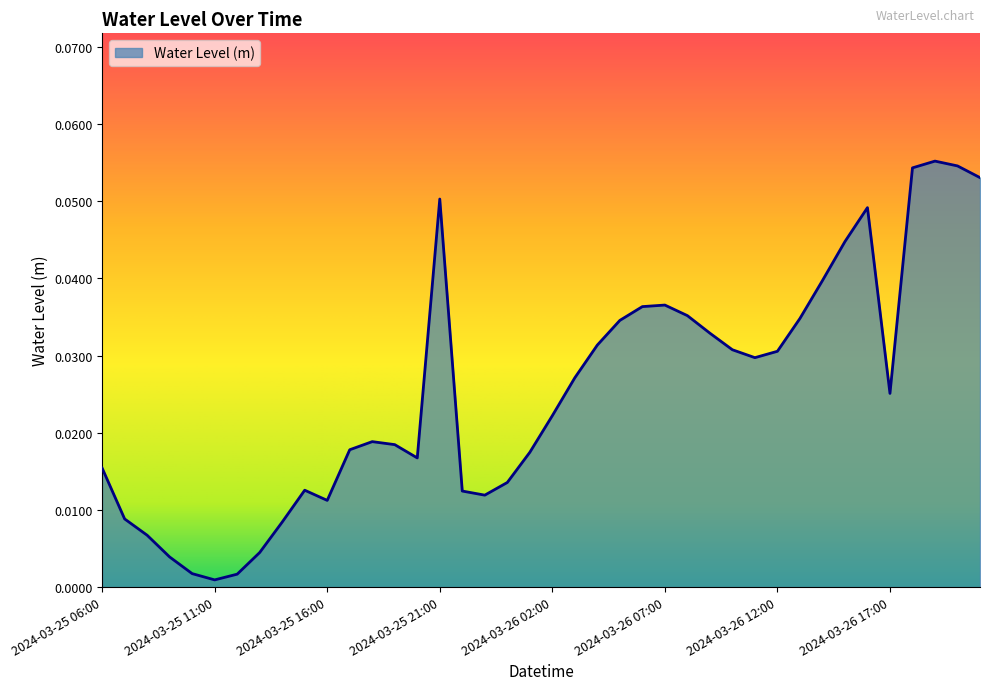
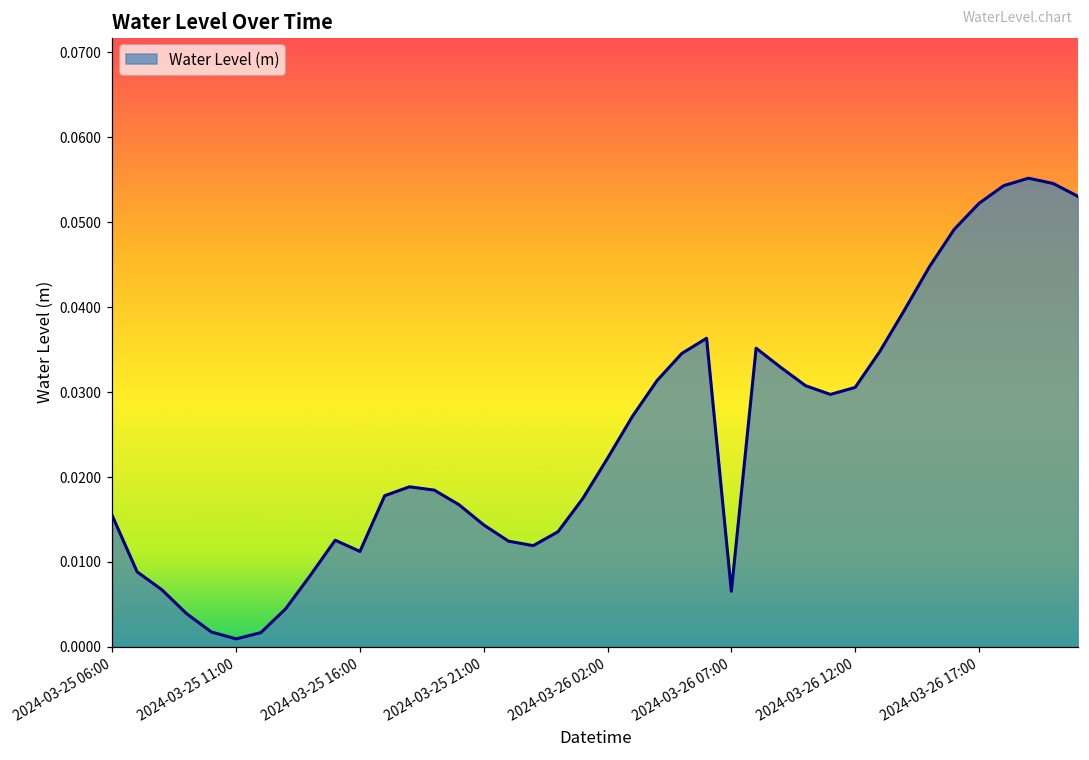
2024-03-25 21:00: 0.050 -> 0.014
2024-03-26 07:00: 0.037 -> 0.007
2024-03-26 17:00: 0.025 -> 0.052
